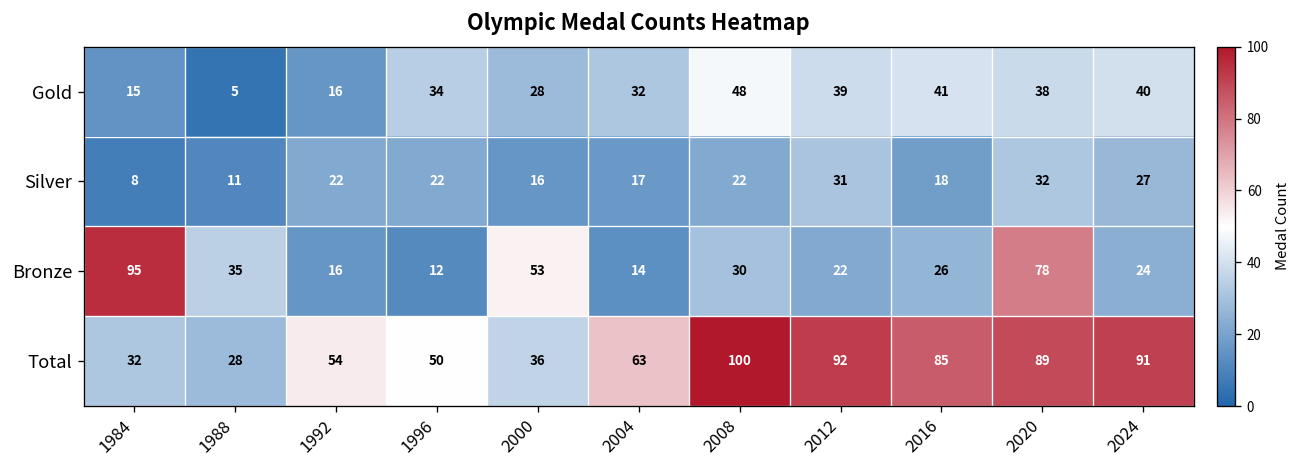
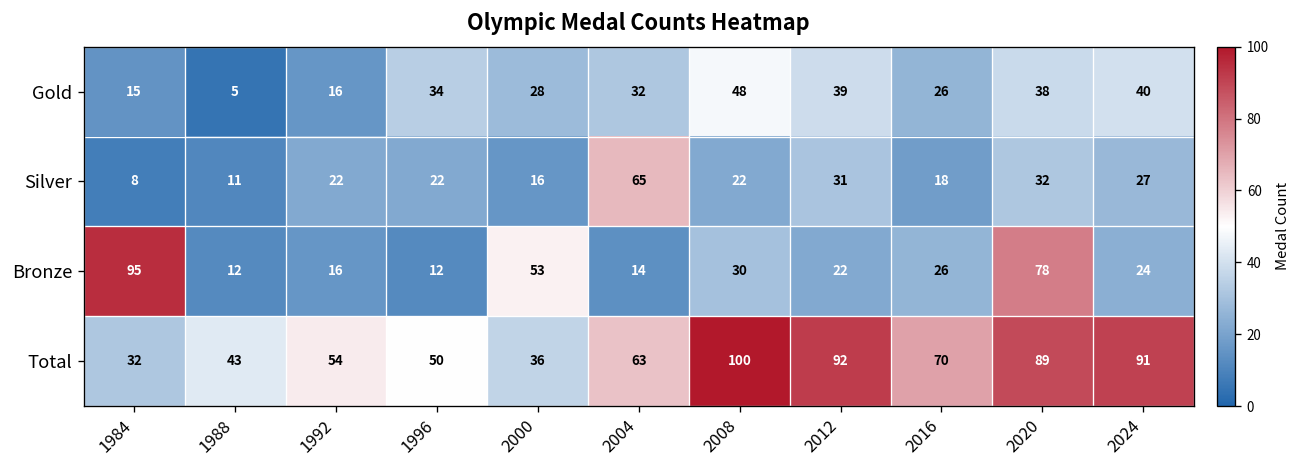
Gold, 2016: 41 -> 26
Silver, 2004: 17 -> 65
Bronze, 1988: 35 -> 12
Total, 1988: 28 -> 43
Total, 2016: 85 -> 70
